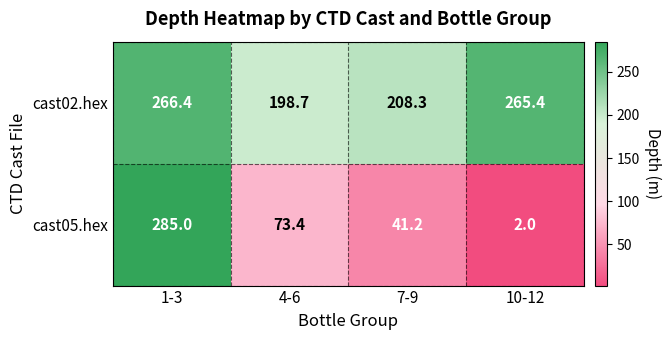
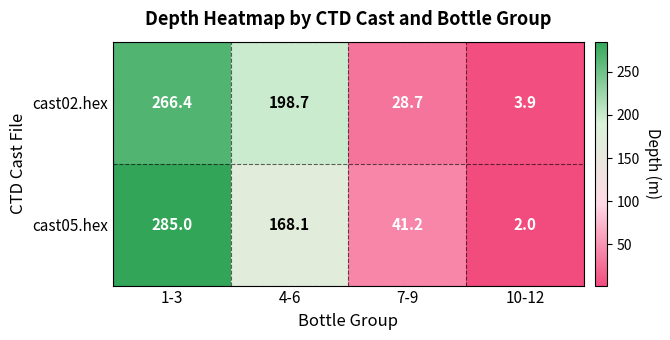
cast02.hex, 7-9: 208.3 -> 28.7
cast02.hex, 10-12: 265.4 -> 3.9
cast05.hex, 4-6: 73.4 -> 168.1
